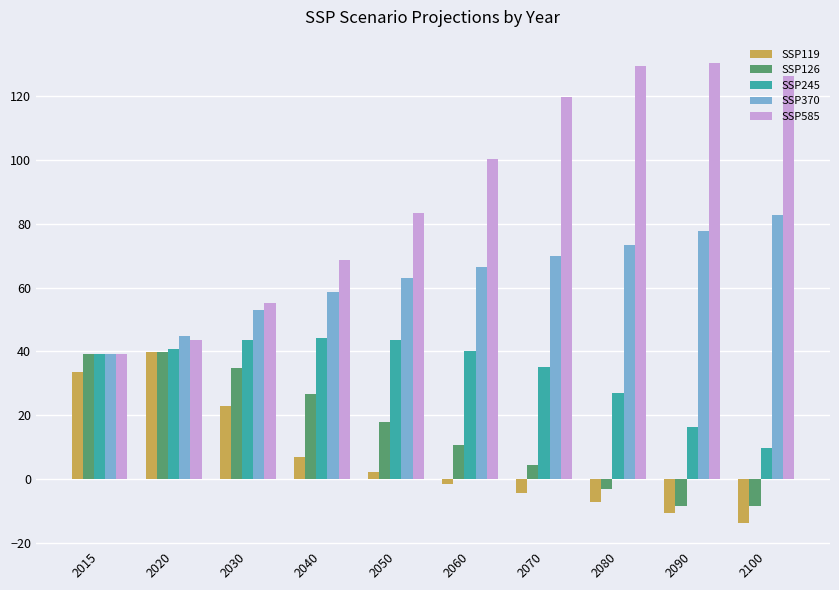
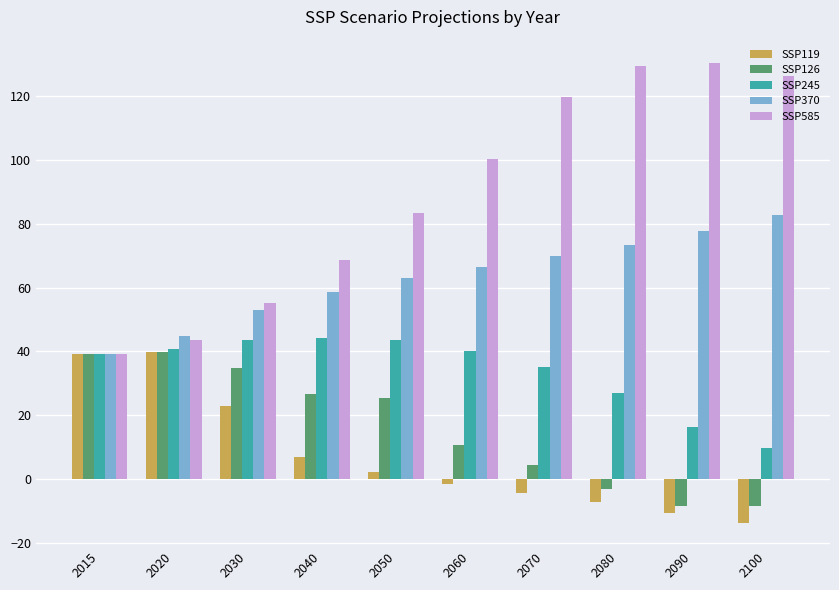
SSP119, 2015: 33 -> 39
SSP126, 2050: 18 -> 25
